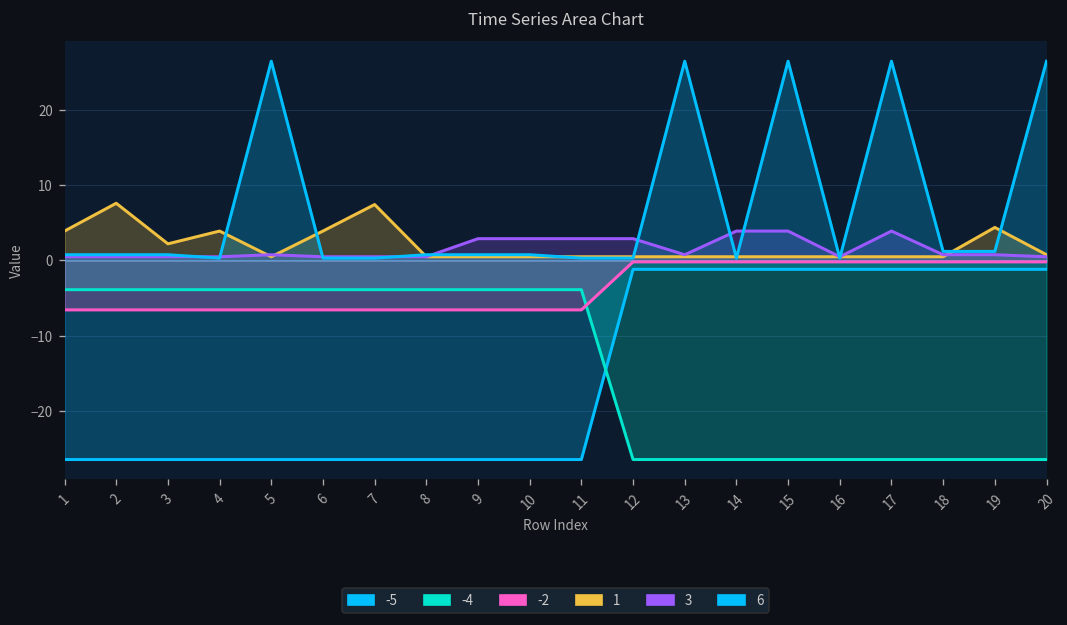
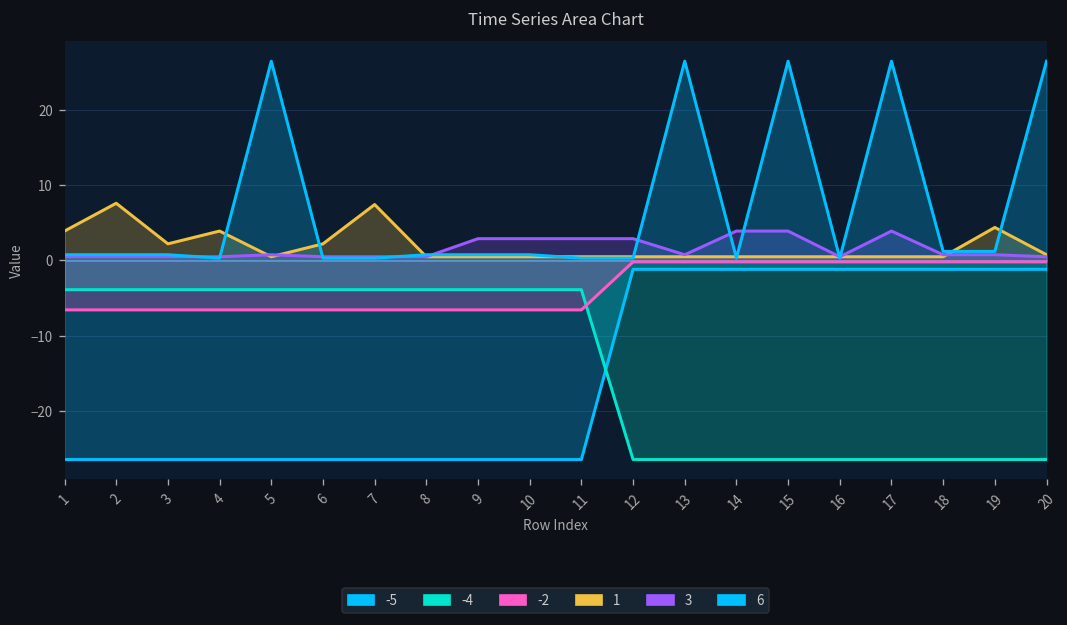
1, 6: 4 -> 2
